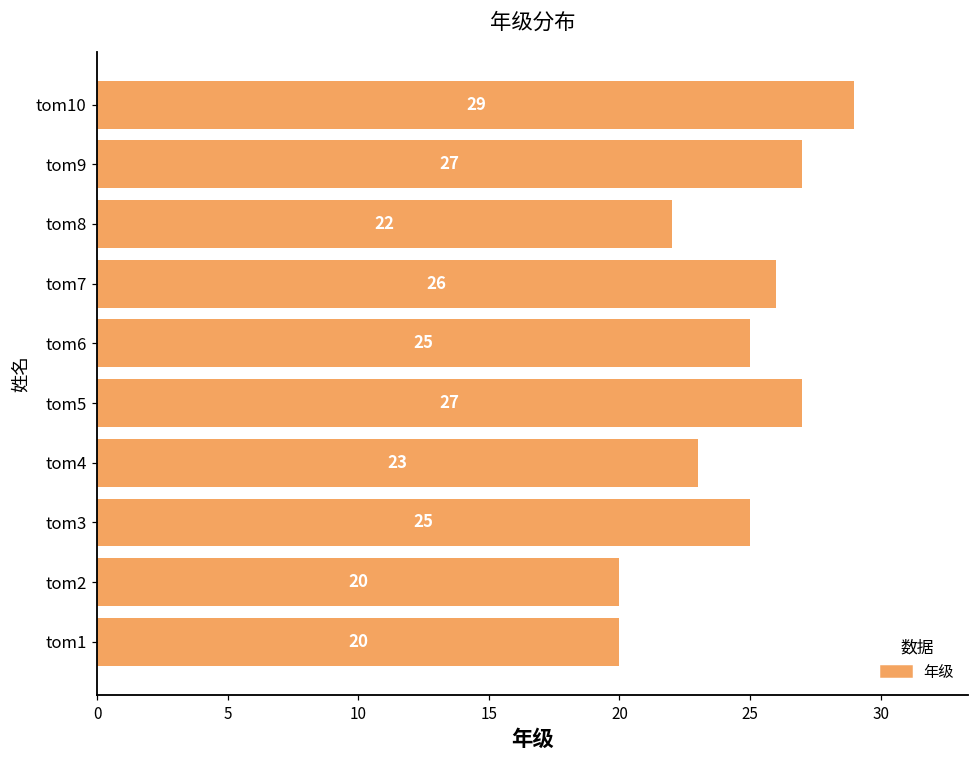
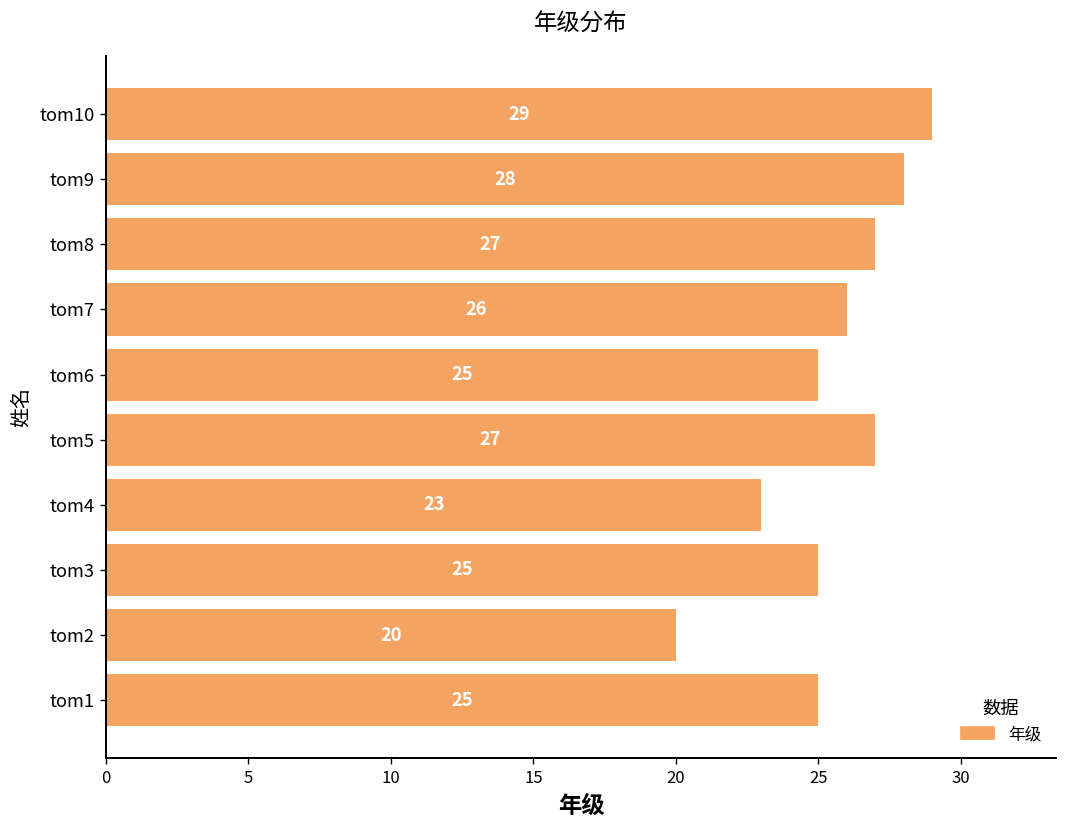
tom9: 27 -> 28
tom8: 22 -> 27
tom1: 20 -> 25
